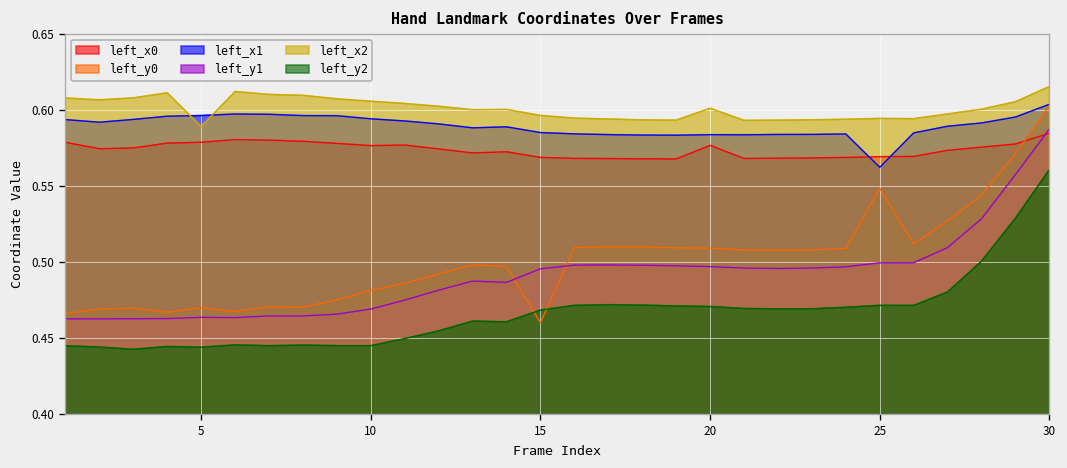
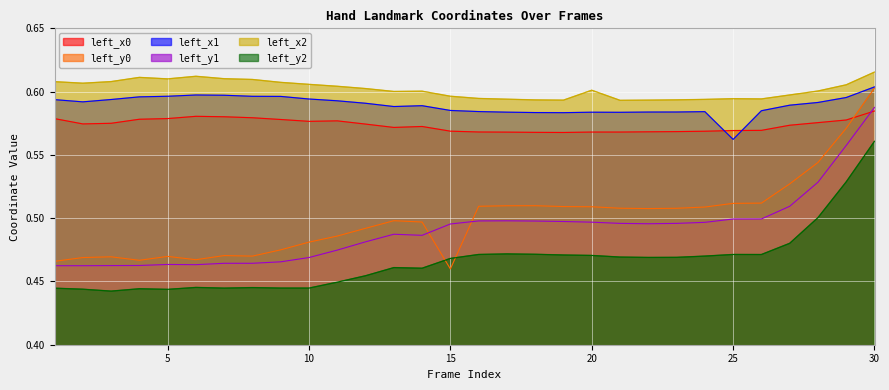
left_x2, 5: 0.589 -> 0.610
left_x0, 20: 0.577 -> 0.568
left_y0, 25: 0.548 -> 0.512
